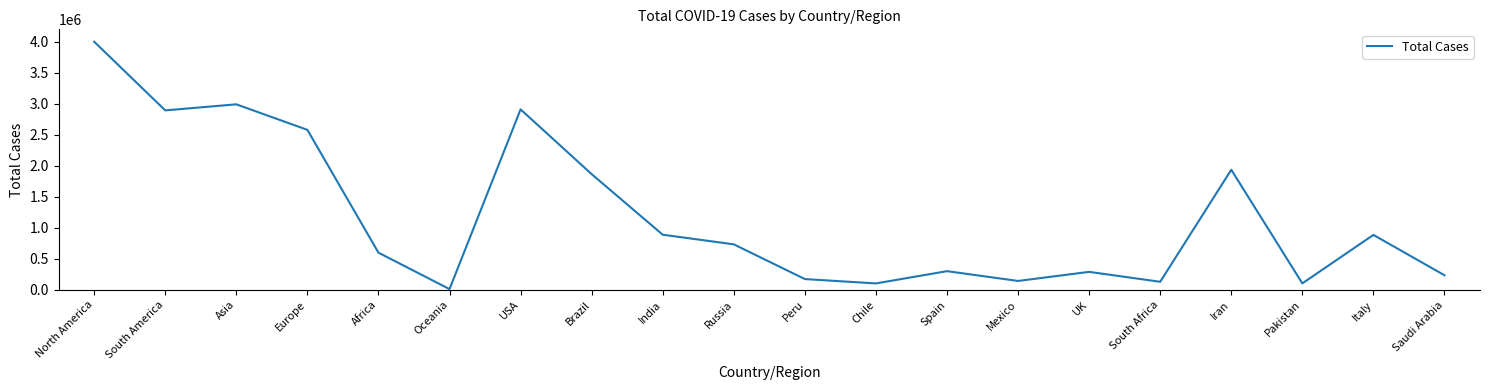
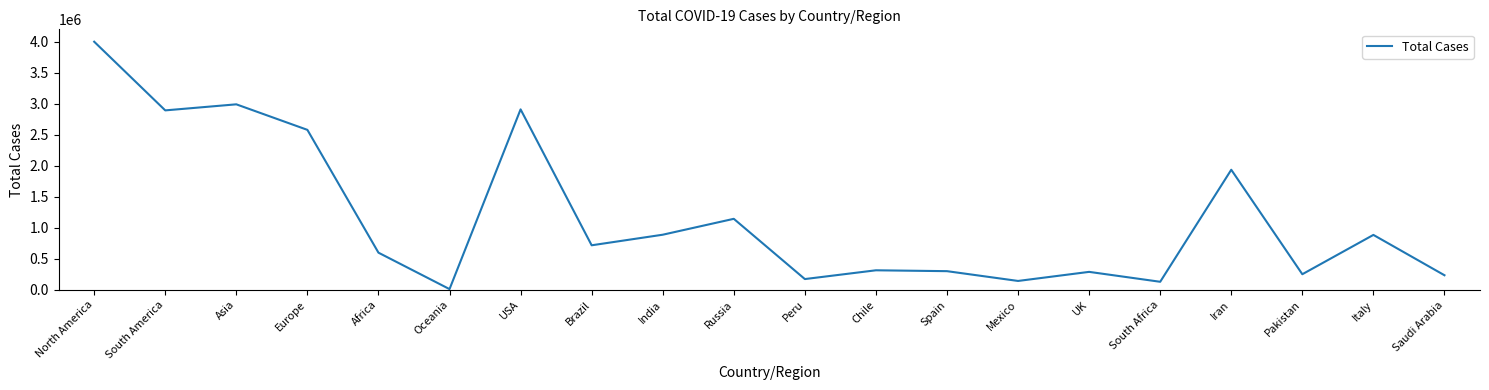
Brazil: 1900000 -> 700000
Russia: 700000 -> 1100000
Chile: 100000 -> 300000
Pakistan: 100000 -> 300000
